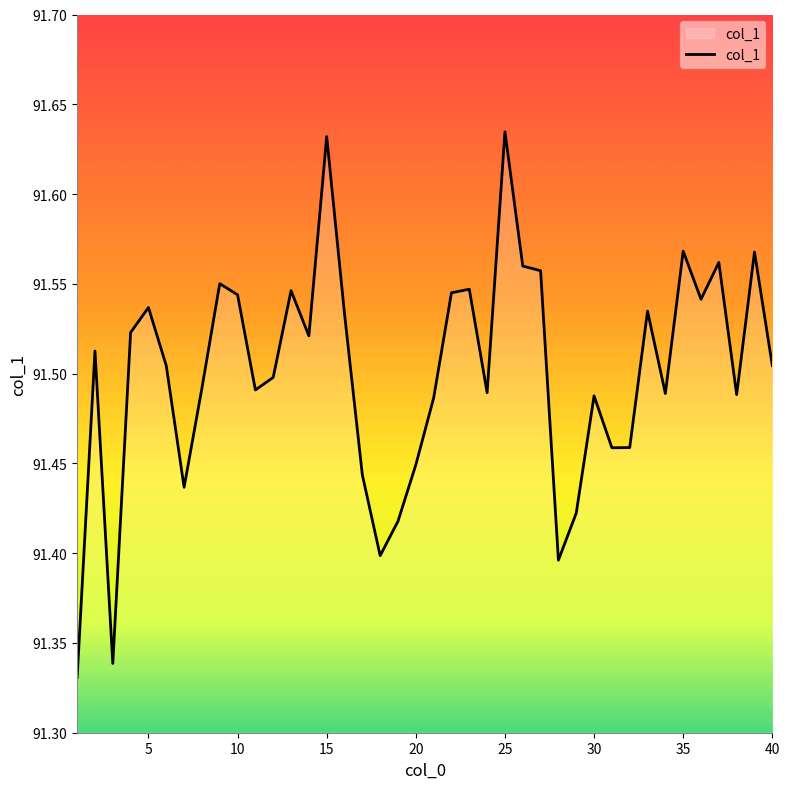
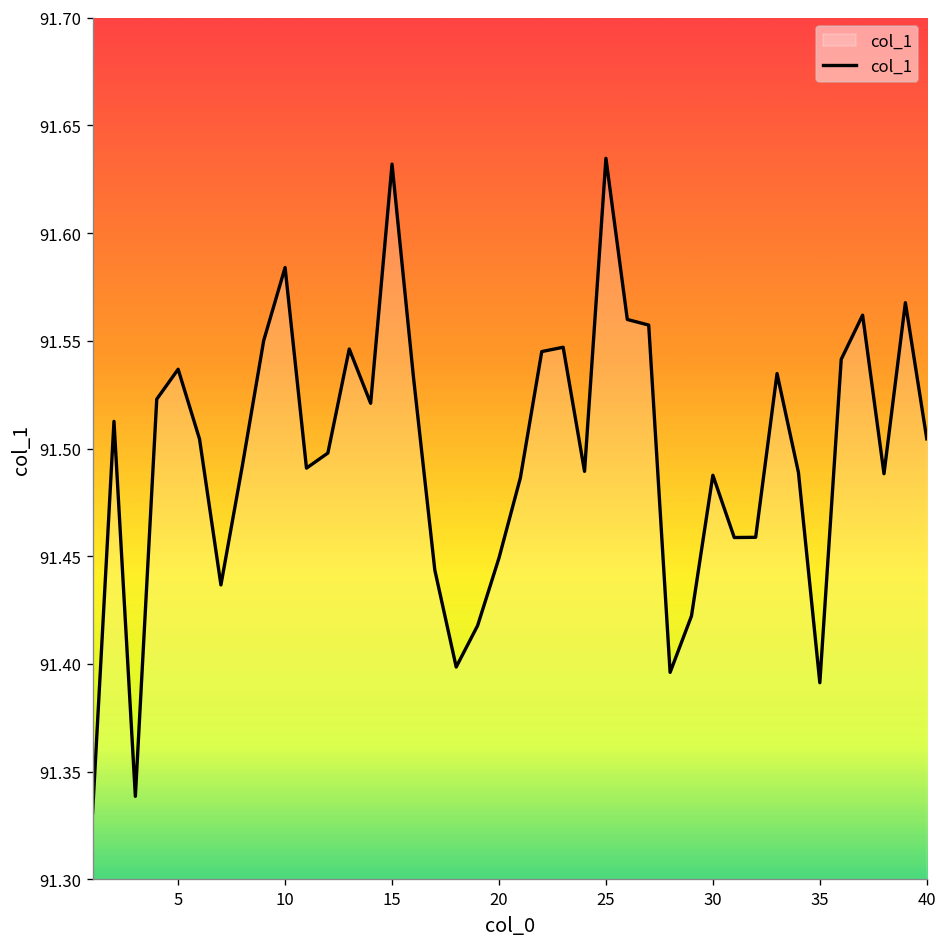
10: 91.544 -> 91.584
35: 91.568 -> 91.391
